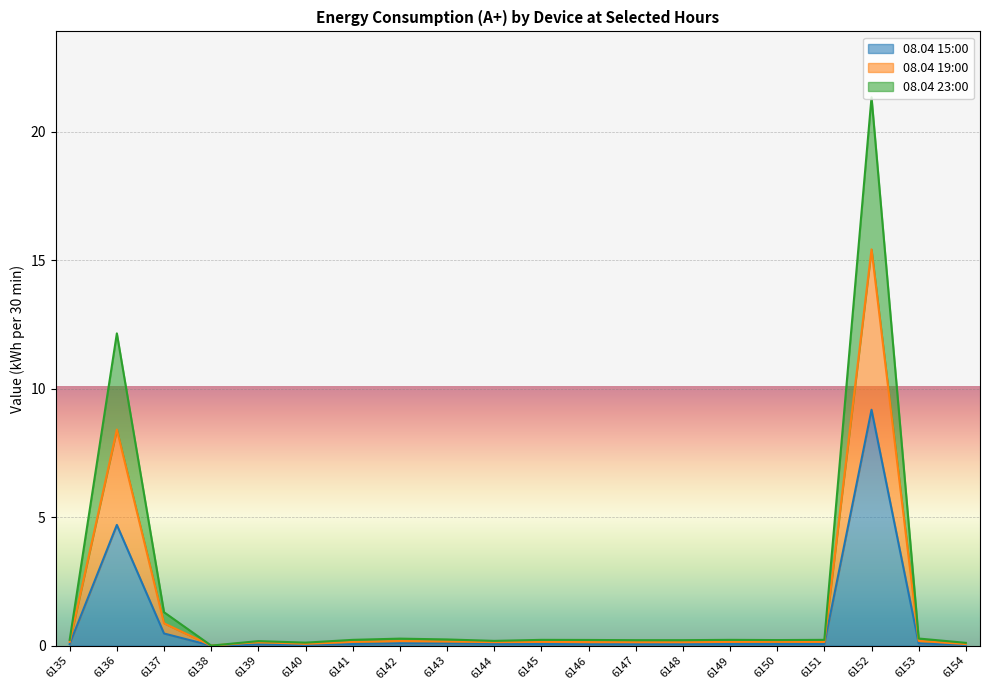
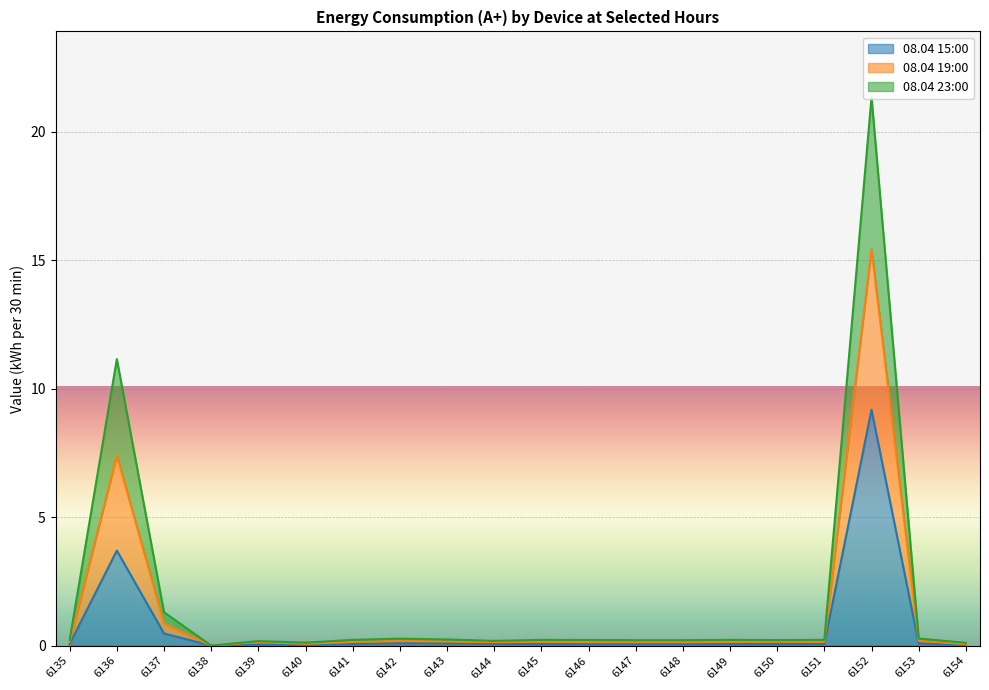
08.04 15:00, 6136: 4.7 -> 3.7
